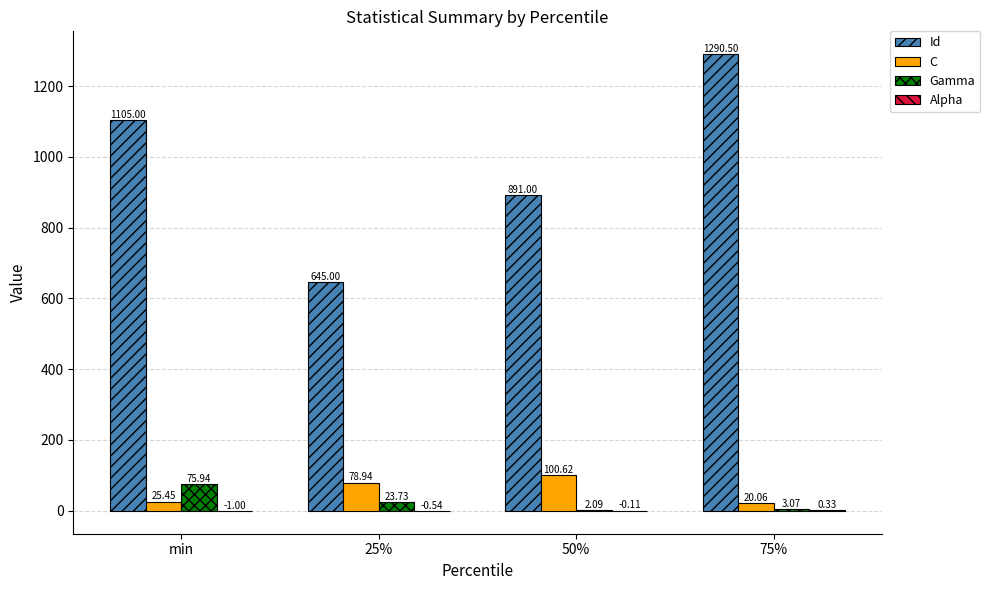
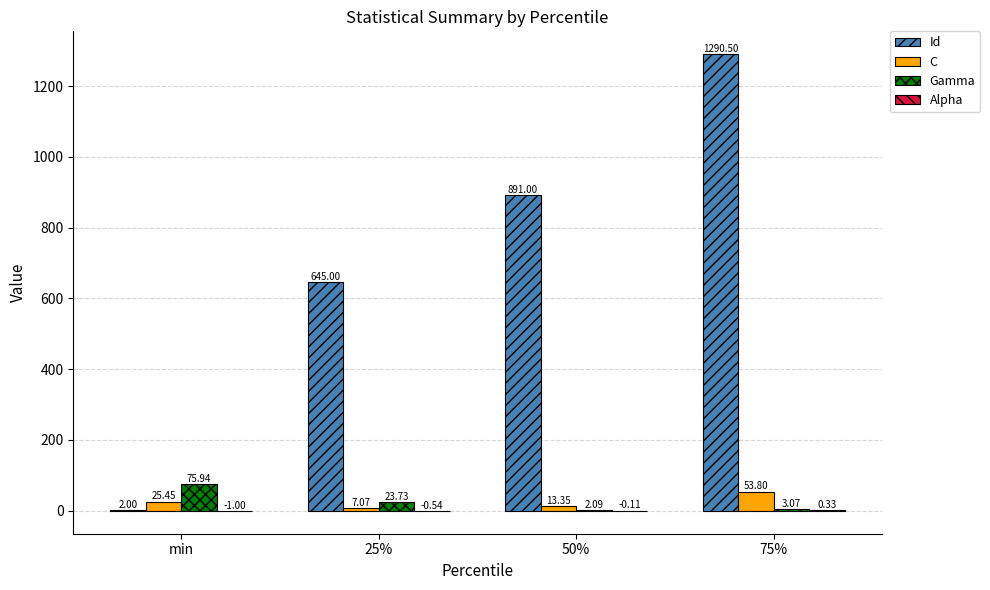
Id, min: 1105.00 -> 2.00
C, 25%: 78.94 -> 7.07
C, 50%: 100.62 -> 13.35
C, 75%: 20.06 -> 53.80
